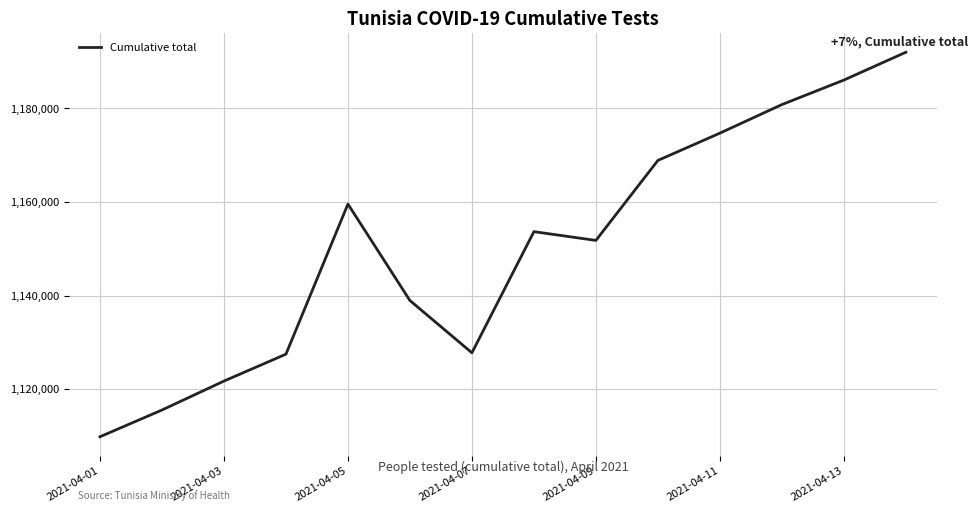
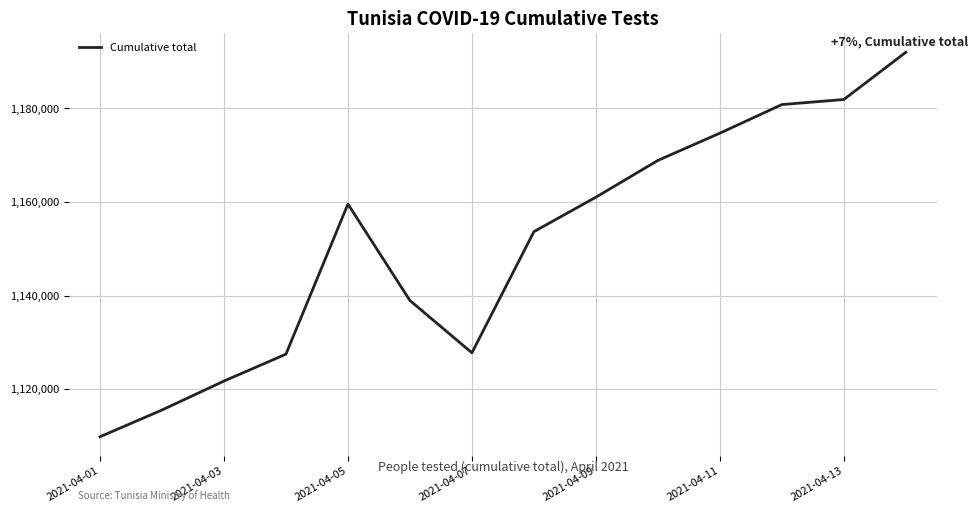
2021-04-09: 1,152,000 -> 1,161,000
2021-04-13: 1,186,000 -> 1,182,000
